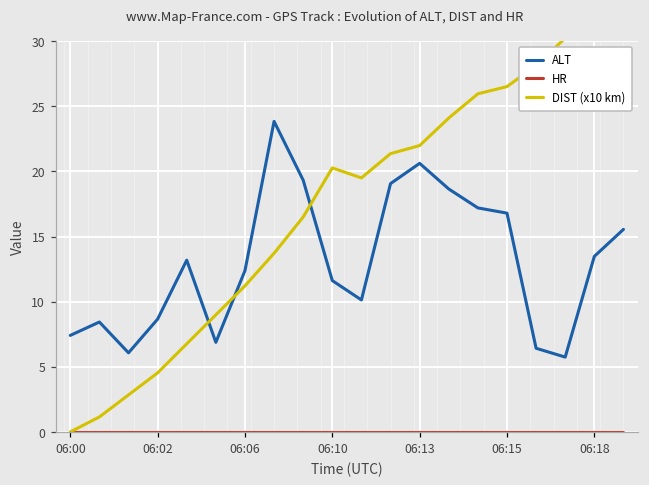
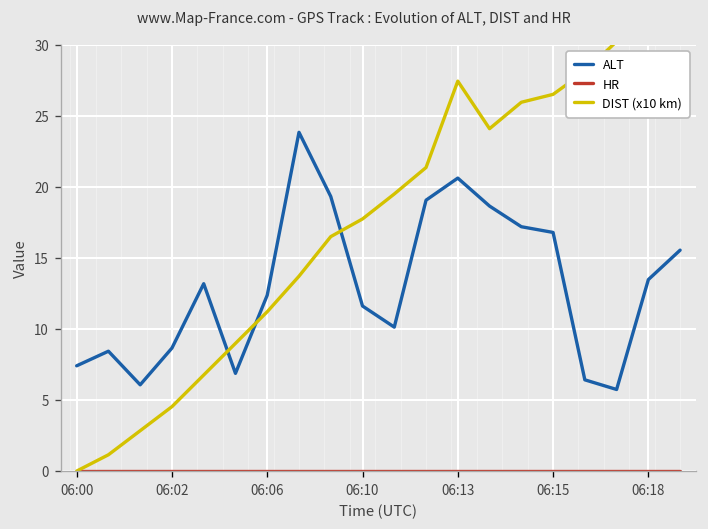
DIST (x10 km), 06:10: 20.3 -> 17.7
DIST (x10 km), 06:13: 22.0 -> 27.4
